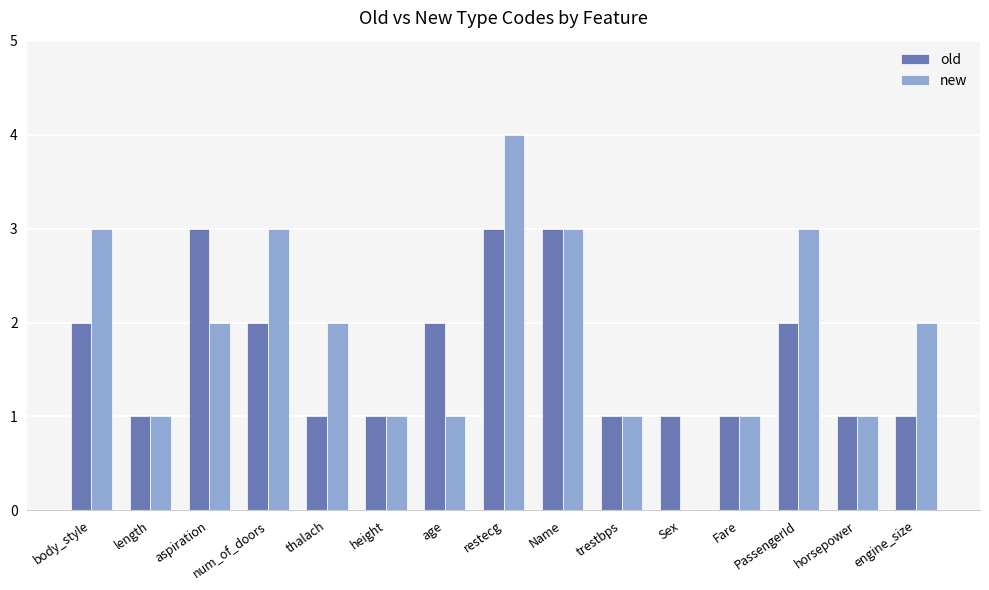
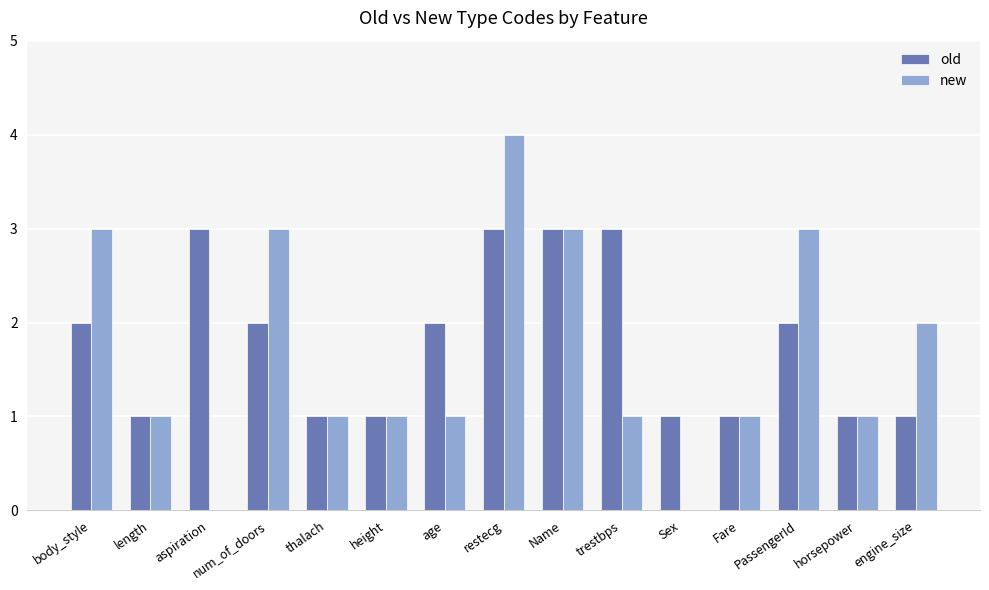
new, aspiration: 2 -> 0
new, thalach: 2 -> 1
old, trestbps: 1 -> 3
